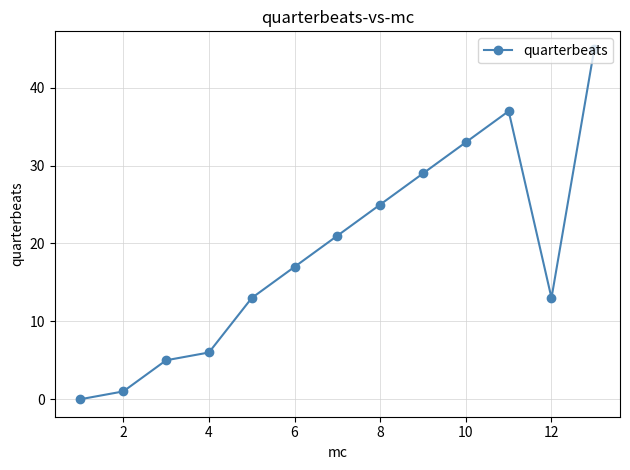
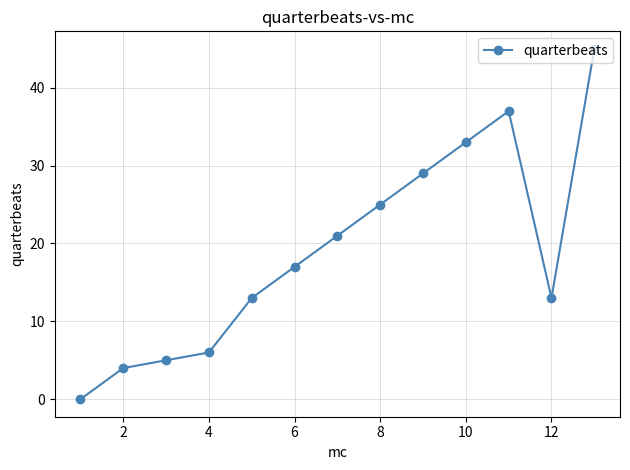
2: 1 -> 4
